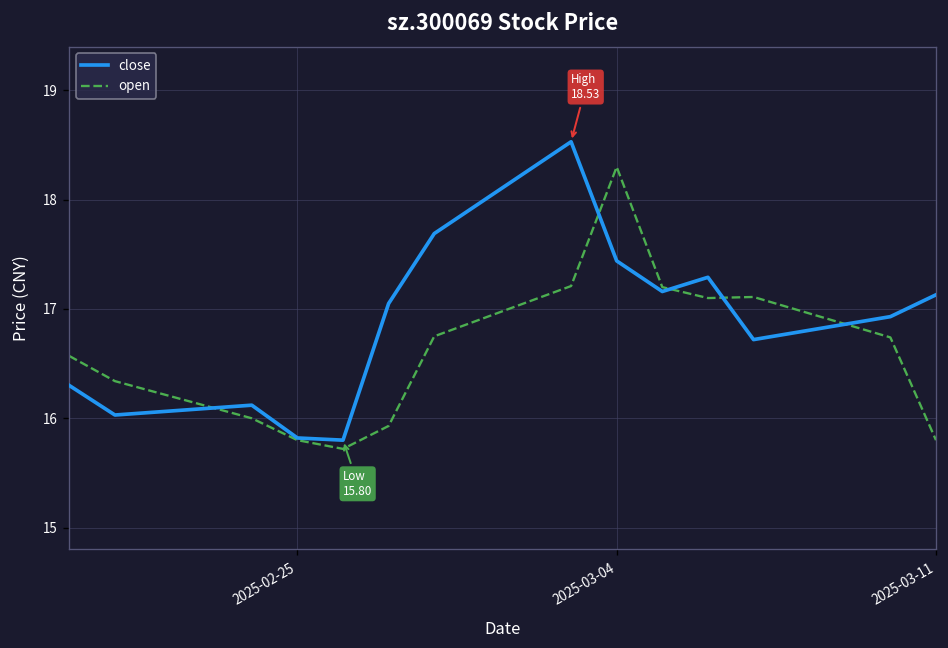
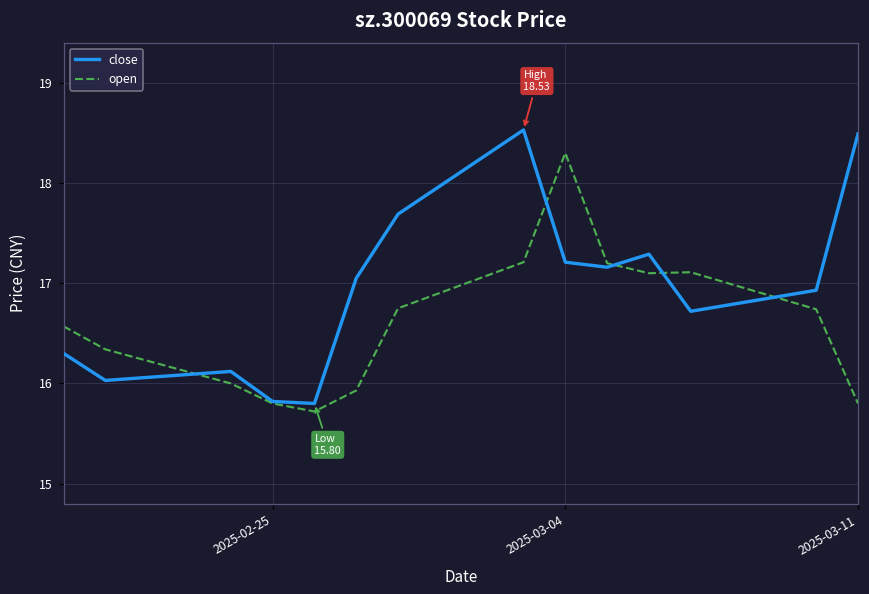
close, 2025-03-04: 17.4 -> 17.2
close, 2025-03-11: 17.1 -> 18.5
